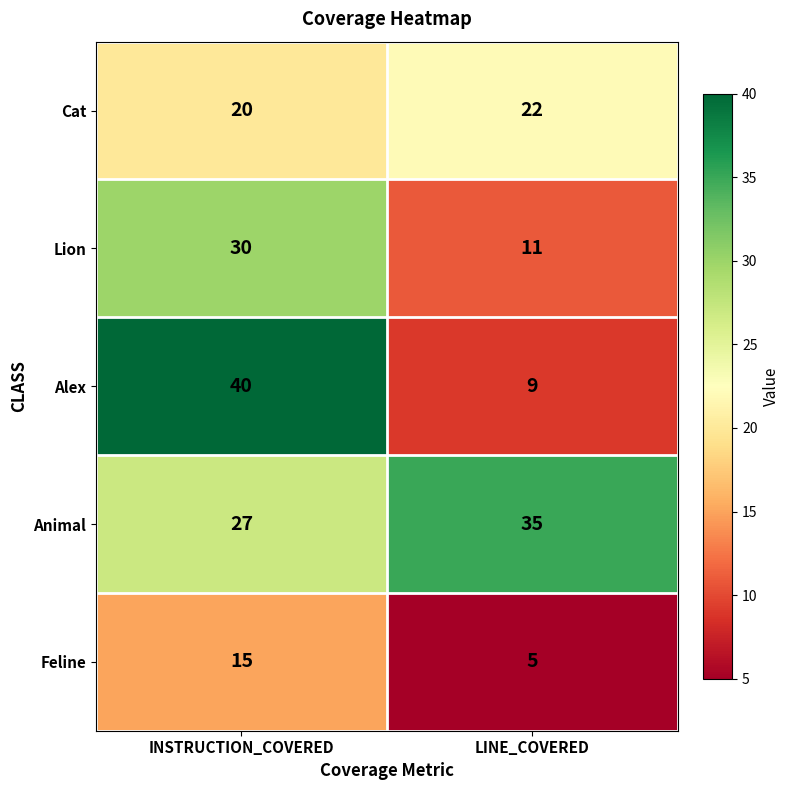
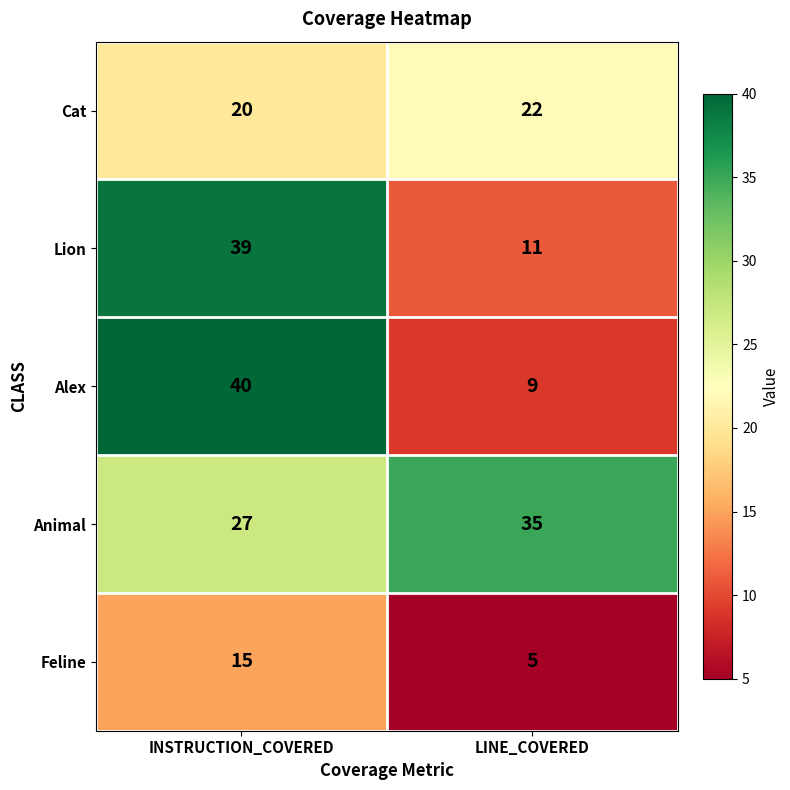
Lion, INSTRUCTION_COVERED: 30 -> 39
